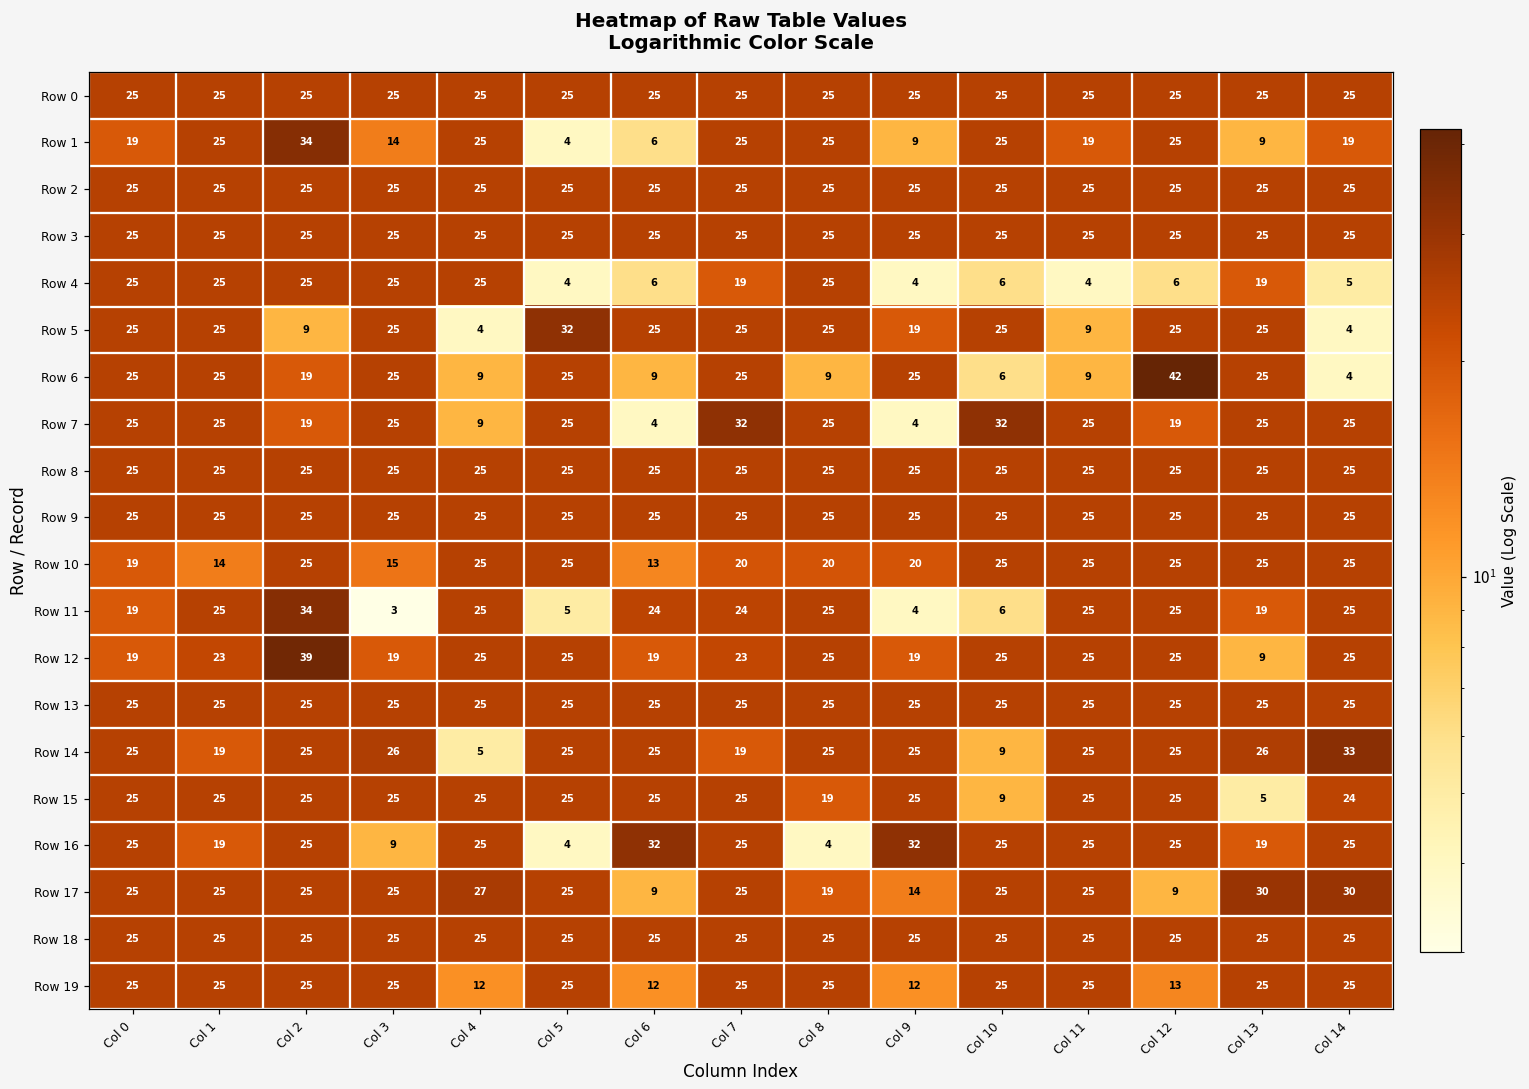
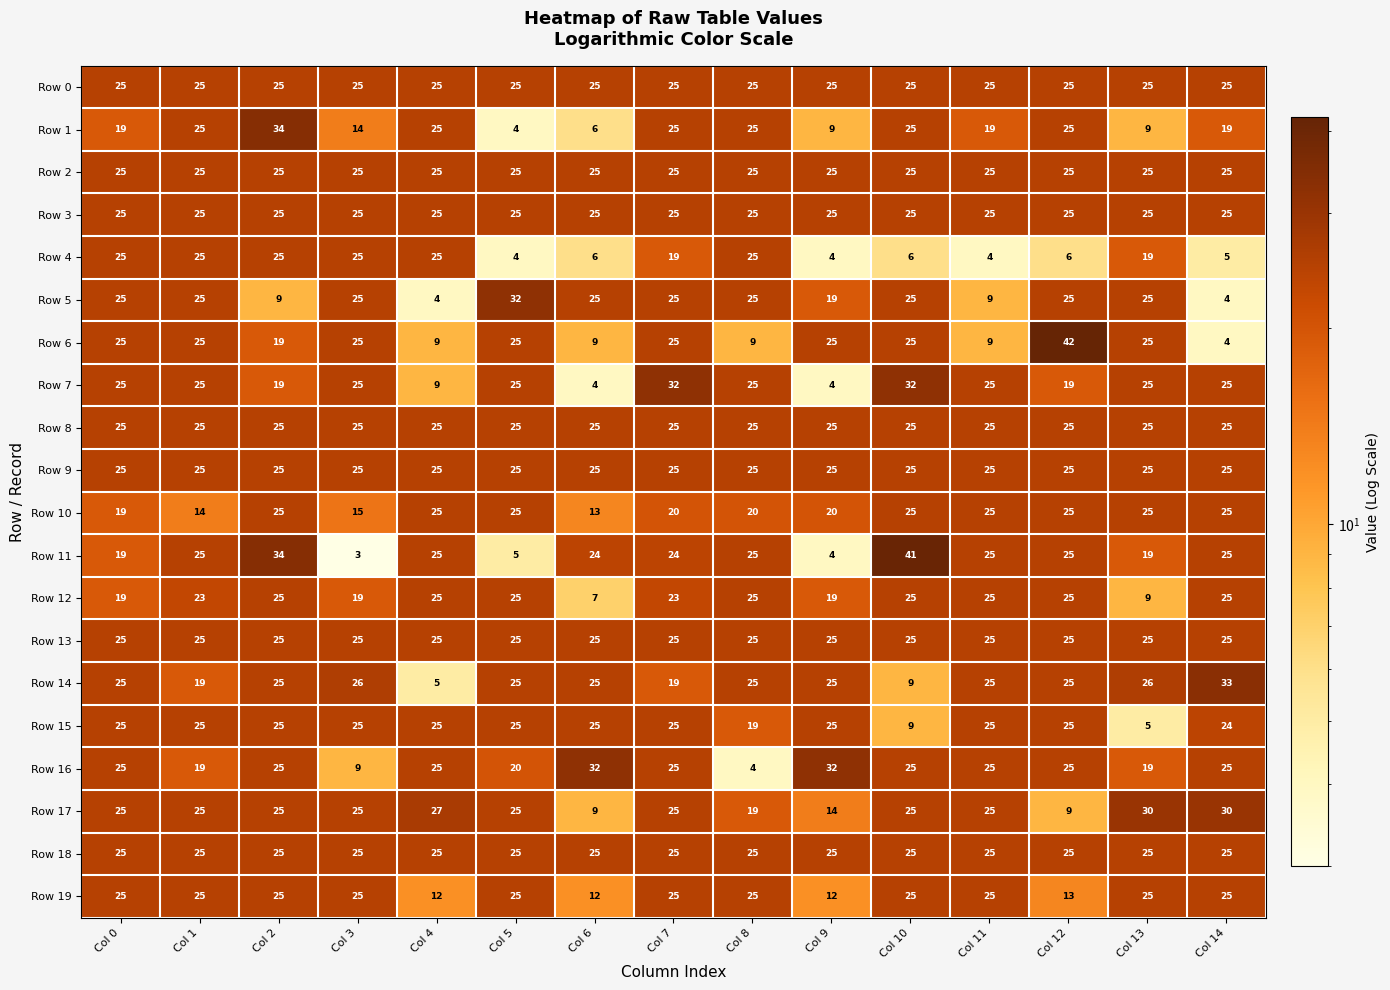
Row 6, Col 10: 6 -> 25
Row 11, Col 10: 6 -> 41
Row 12, Col 2: 39 -> 25
Row 12, Col 6: 19 -> 7
Row 16, Col 5: 4 -> 20
